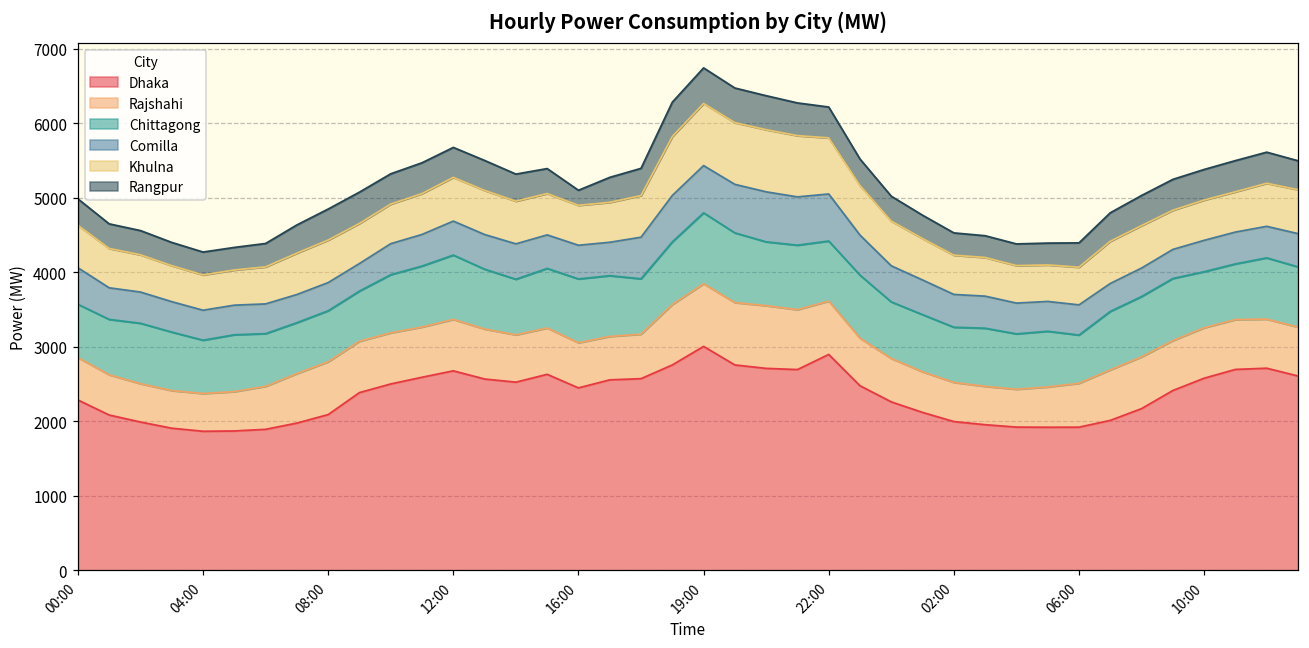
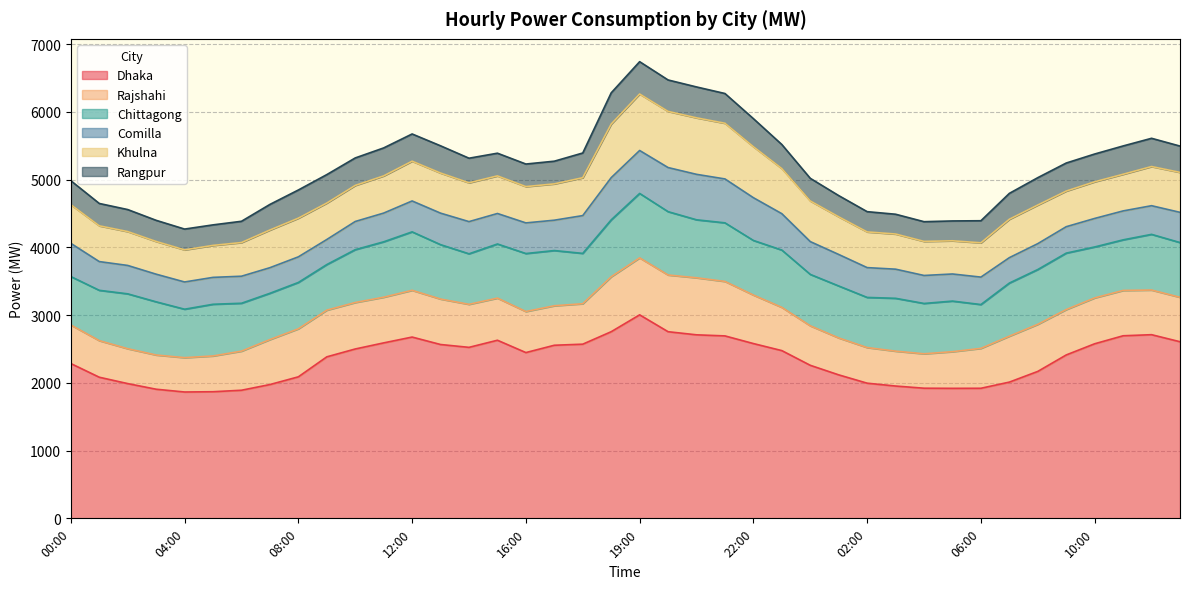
Rangpur, 16:00: 200 -> 300
Dhaka, 22:00: 2900 -> 2600
